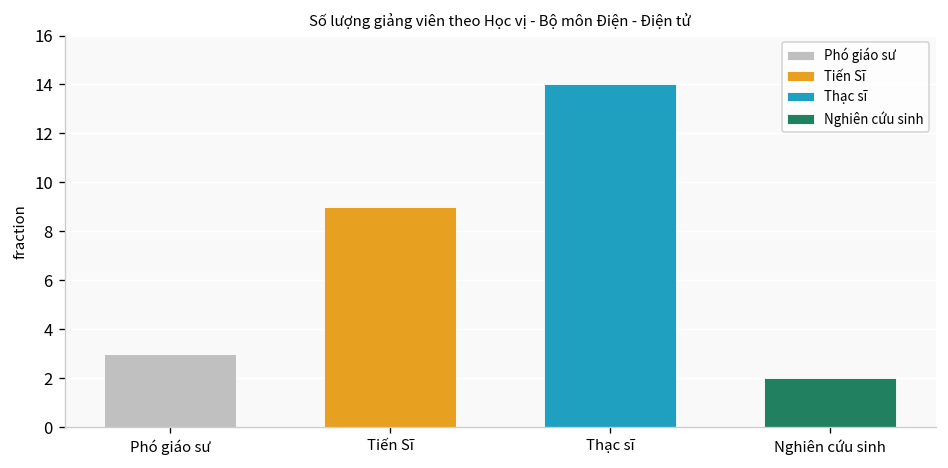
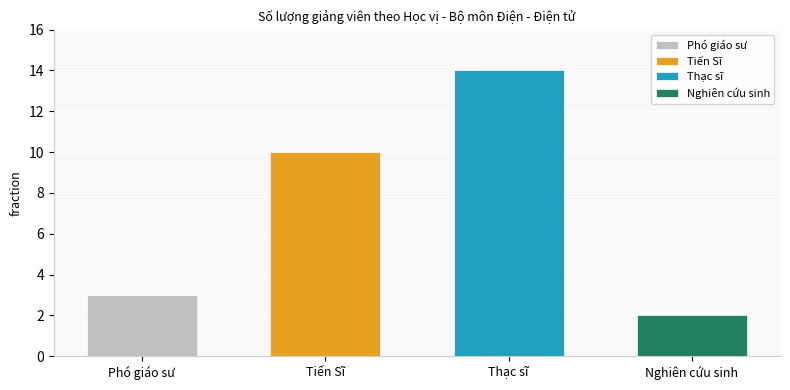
Tiến Sĩ: 9 -> 10
